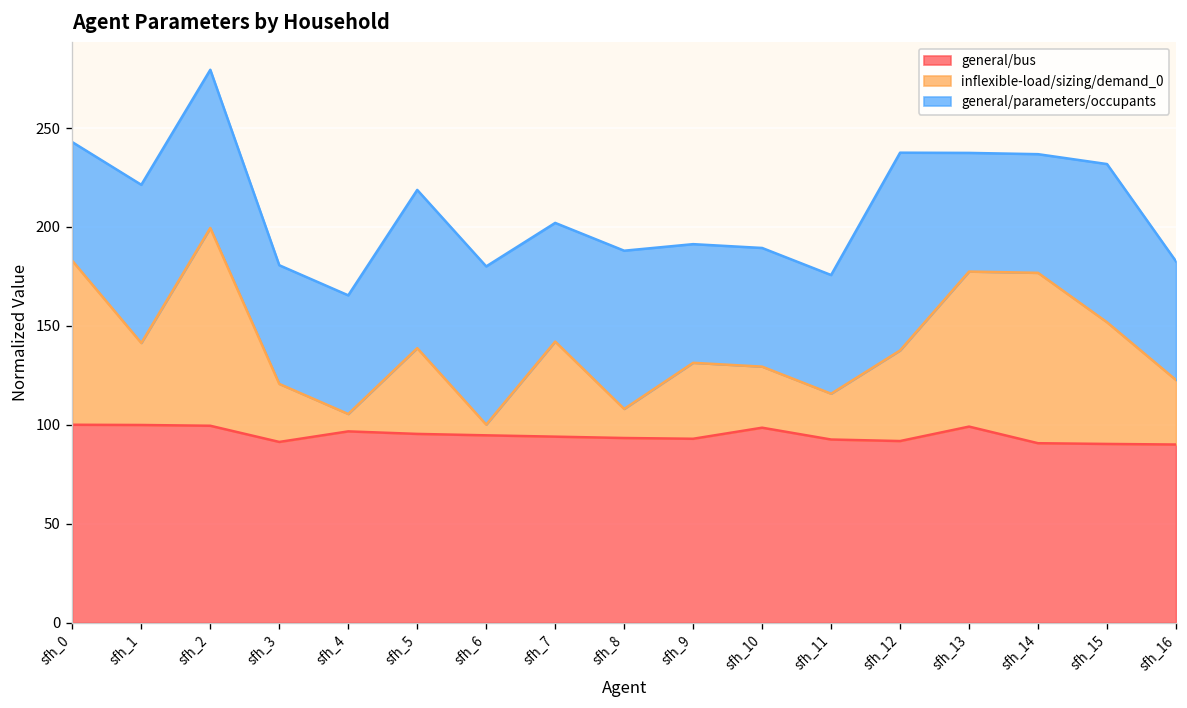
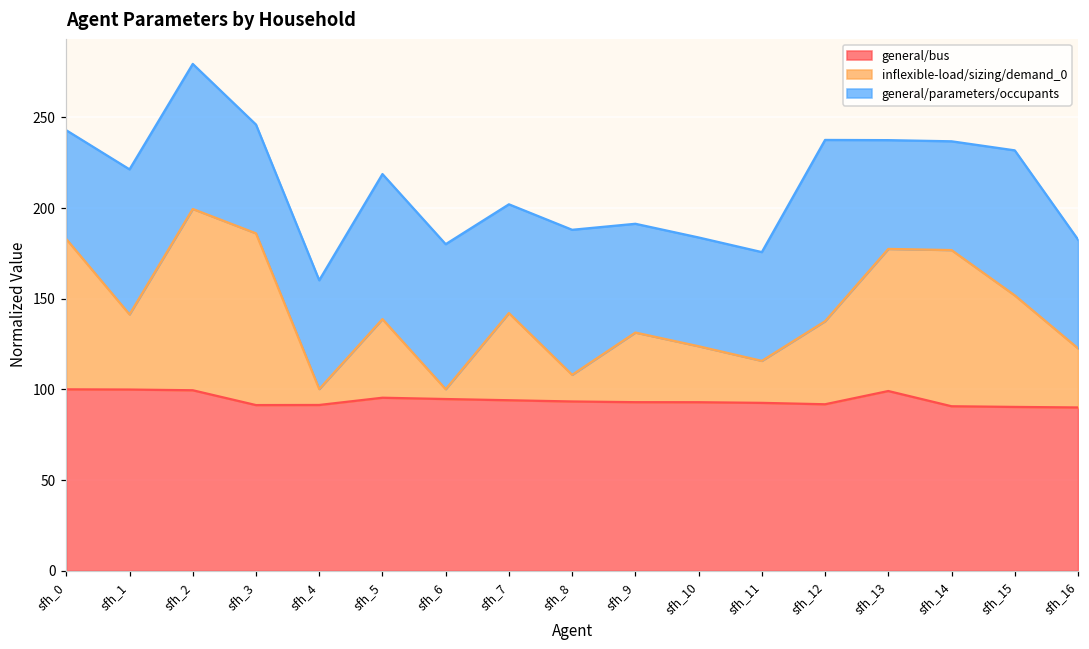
inflexible-load/sizing/demand_0, sfh_3: 29 -> 95
general/bus, sfh_4: 97 -> 91
general/bus, sfh_10: 99 -> 93
